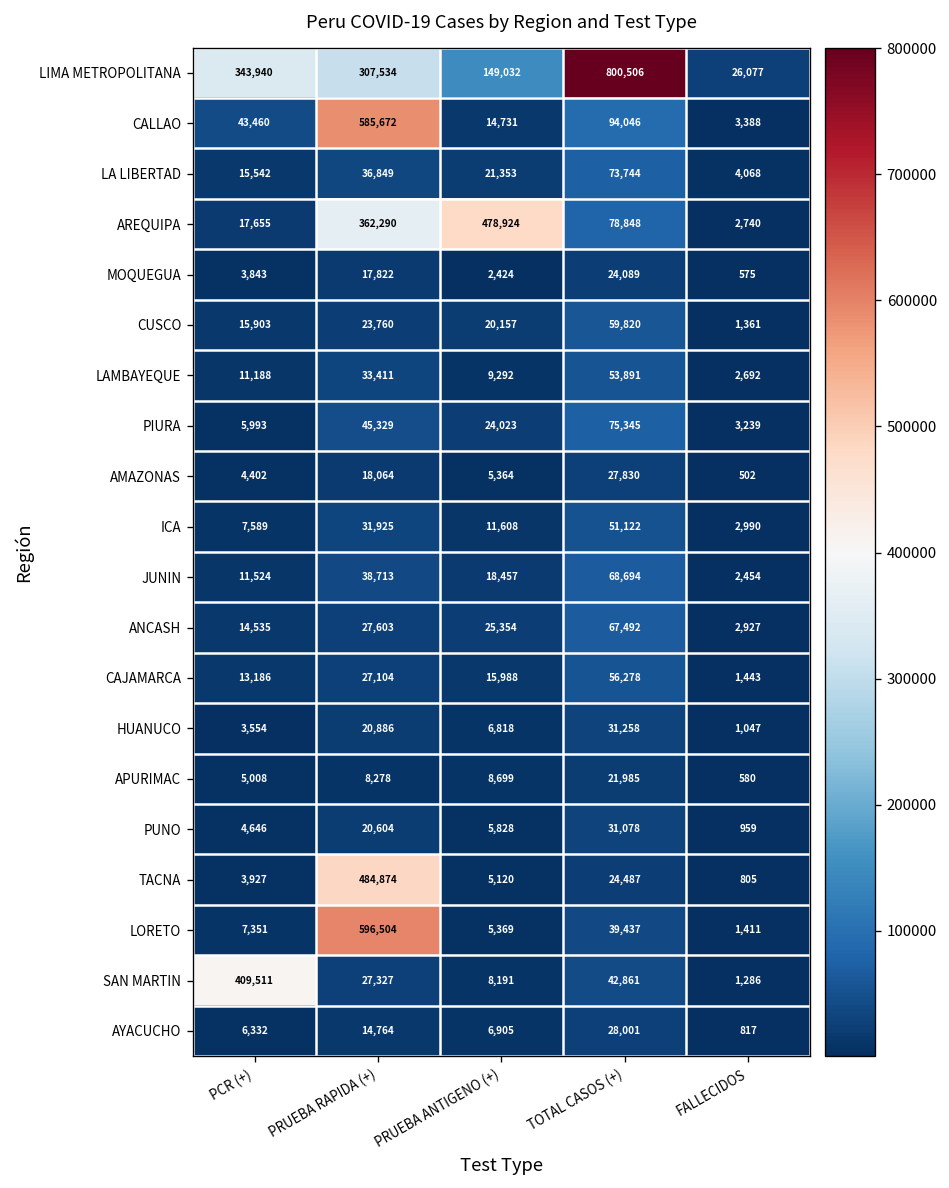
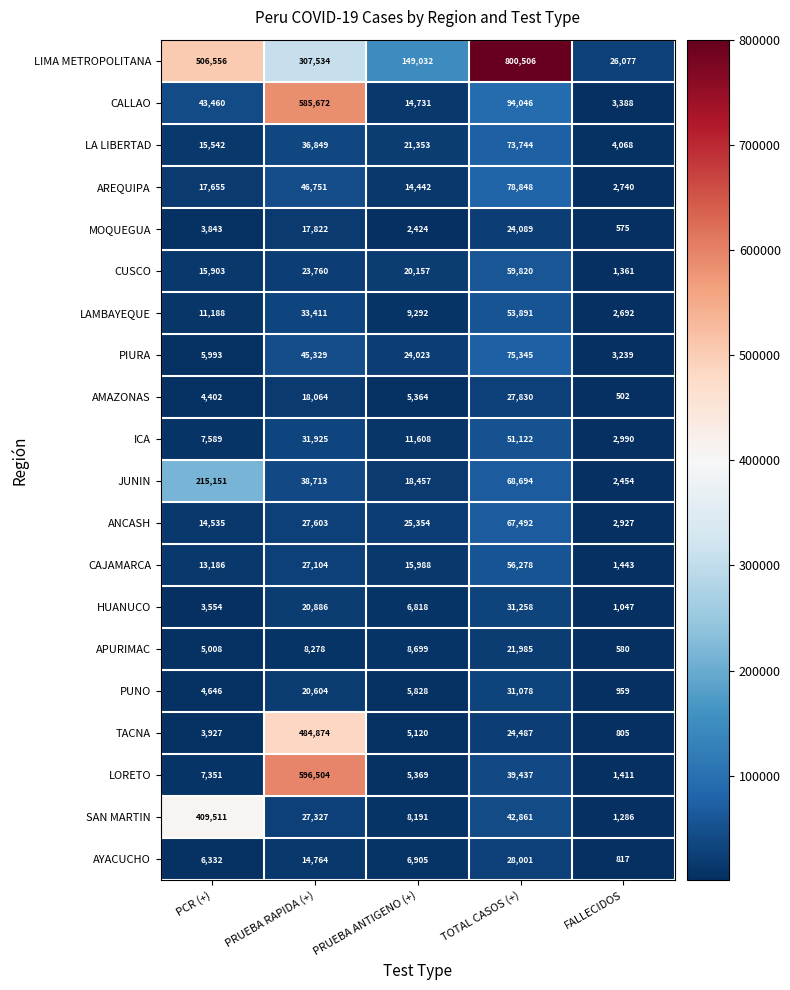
LIMA METROPOLITANA, PCR (+): 343,940 -> 506,556
AREQUIPA, PRUEBA RAPIDA (+): 362,290 -> 46,751
AREQUIPA, PRUEBA ANTIGENO (+): 478,924 -> 14,442
JUNIN, PCR (+): 11,524 -> 215,151
